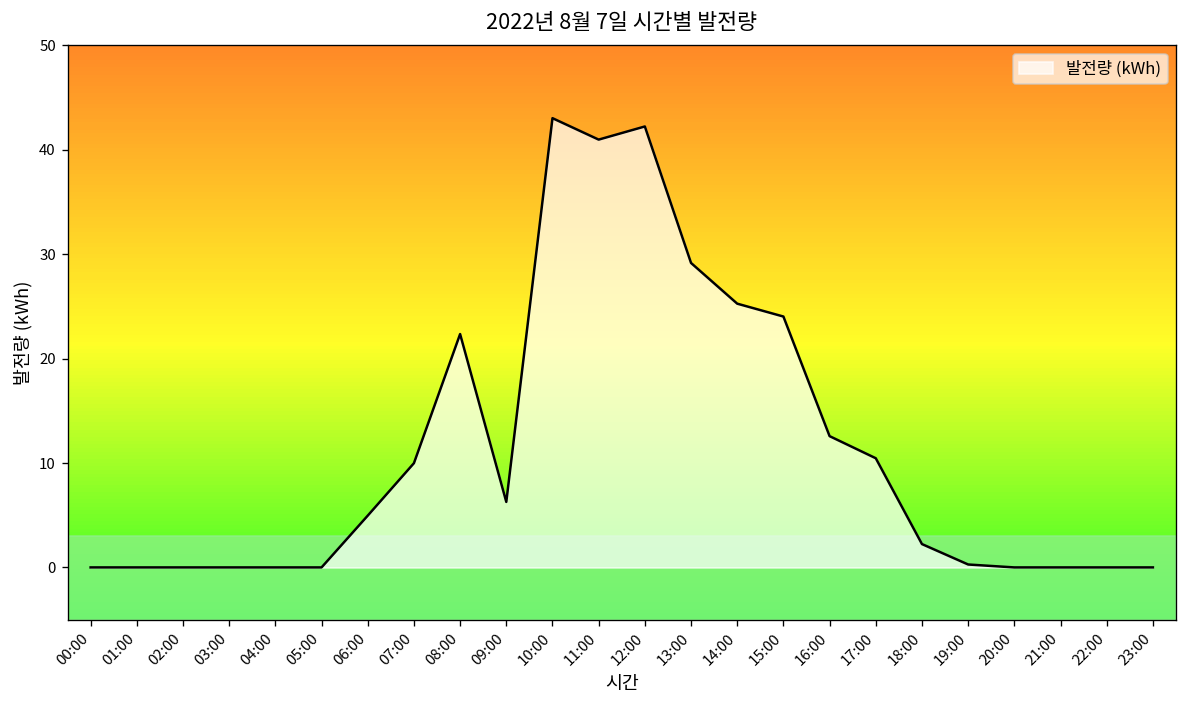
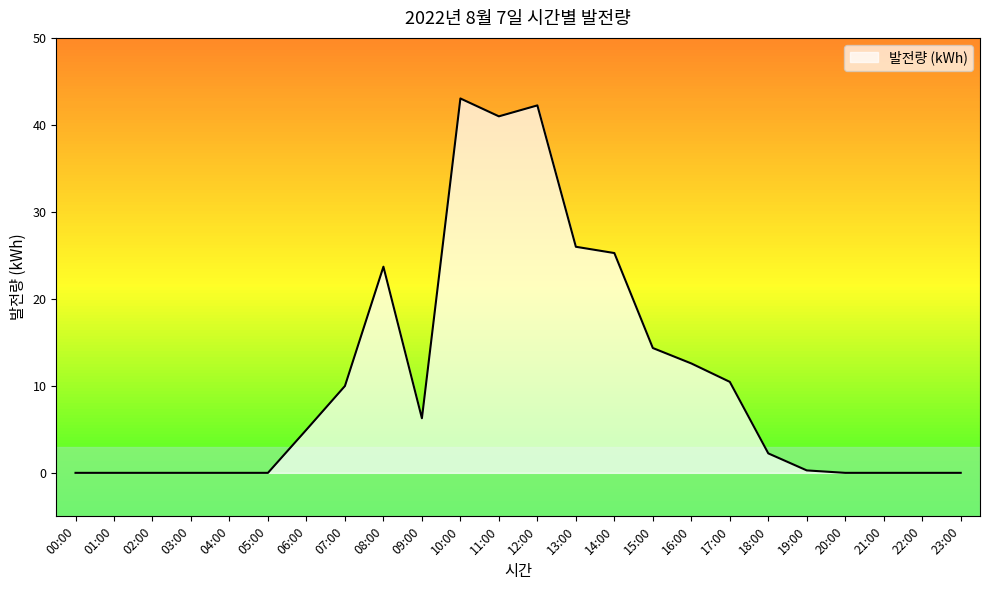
08:00: 22 -> 24
13:00: 29 -> 26
15:00: 24 -> 14
